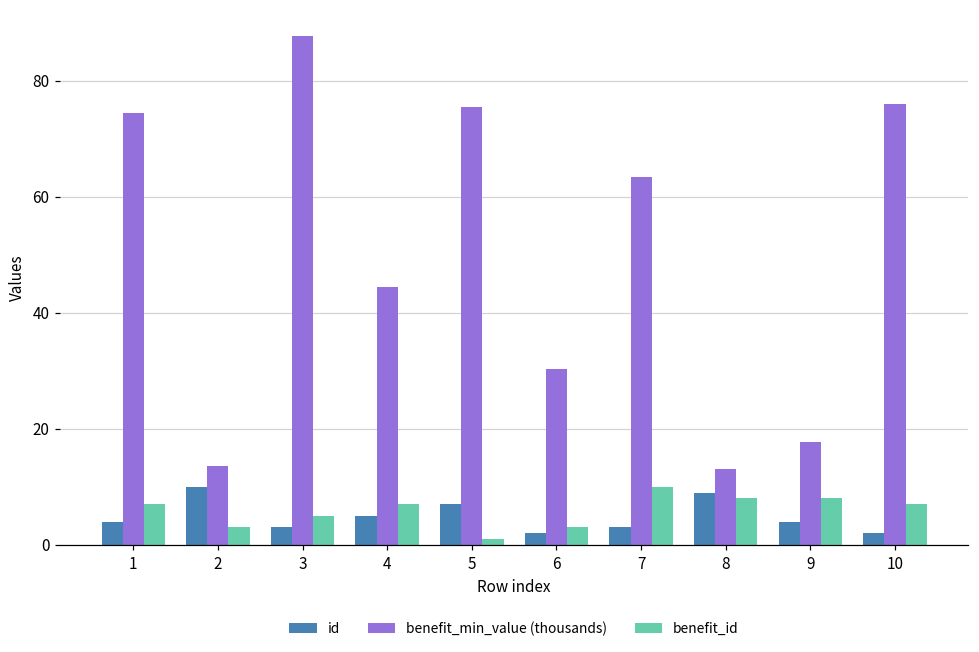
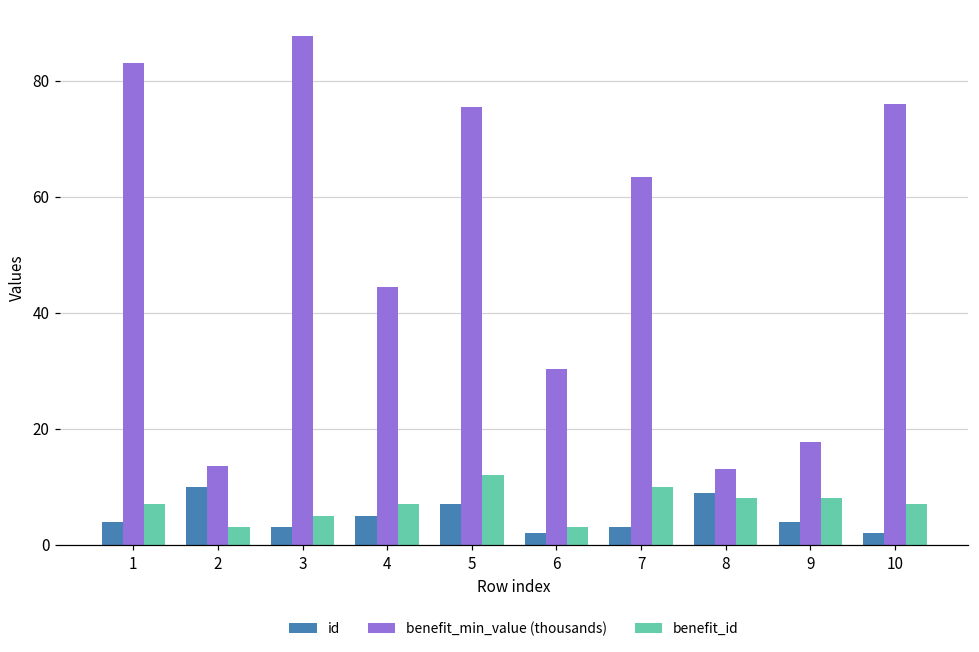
benefit_min_value (thousands), 1: 74 -> 83
benefit_id, 5: 1 -> 12
